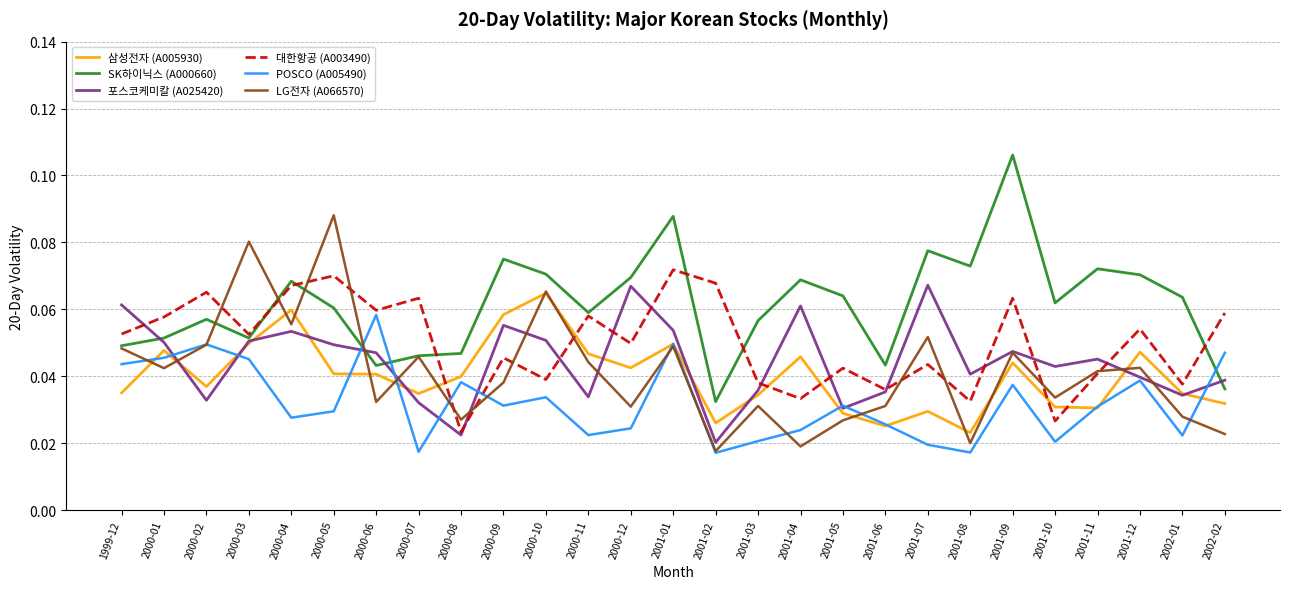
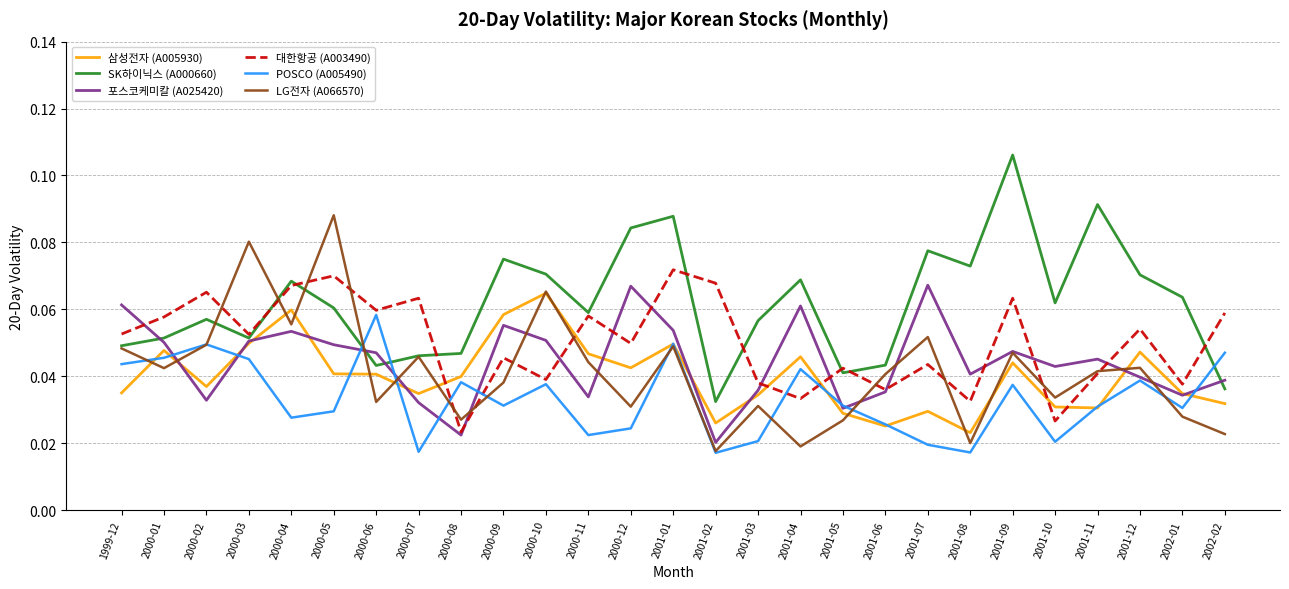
POSCO (A005490), 2000-10: 0.034 -> 0.038
SK하이닉스 (A000660), 2000-12: 0.070 -> 0.084
POSCO (A005490), 2001-04: 0.024 -> 0.042
SK하이닉스 (A000660), 2001-05: 0.064 -> 0.041
LG전자 (A066570), 2001-06: 0.031 -> 0.041
SK하이닉스 (A000660), 2001-11: 0.072 -> 0.091
POSCO (A005490), 2002-01: 0.022 -> 0.031
